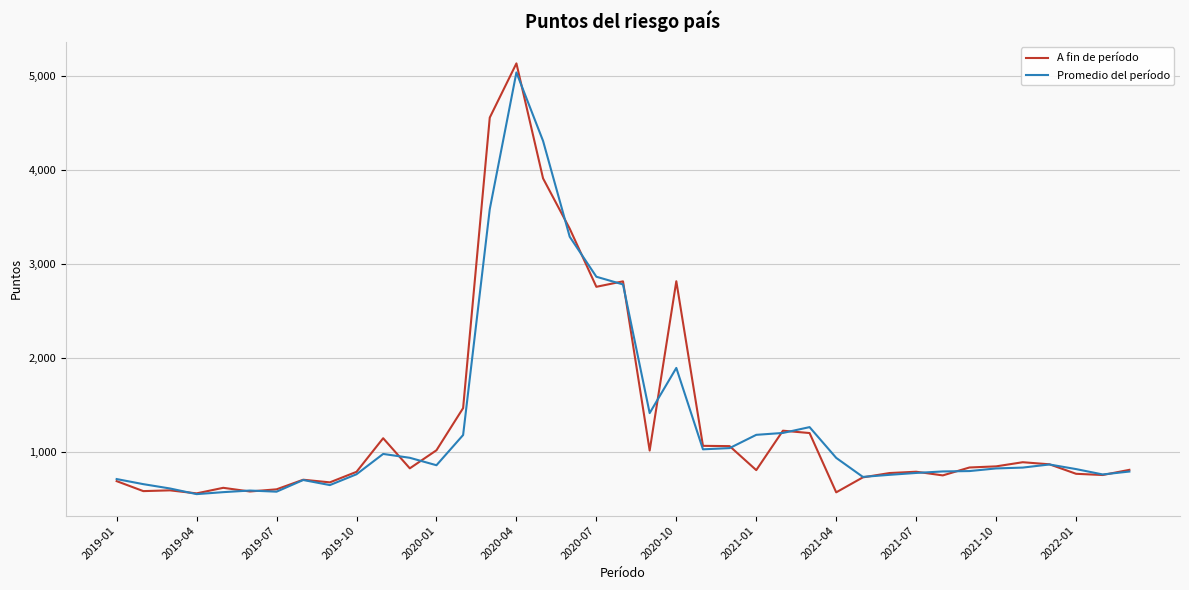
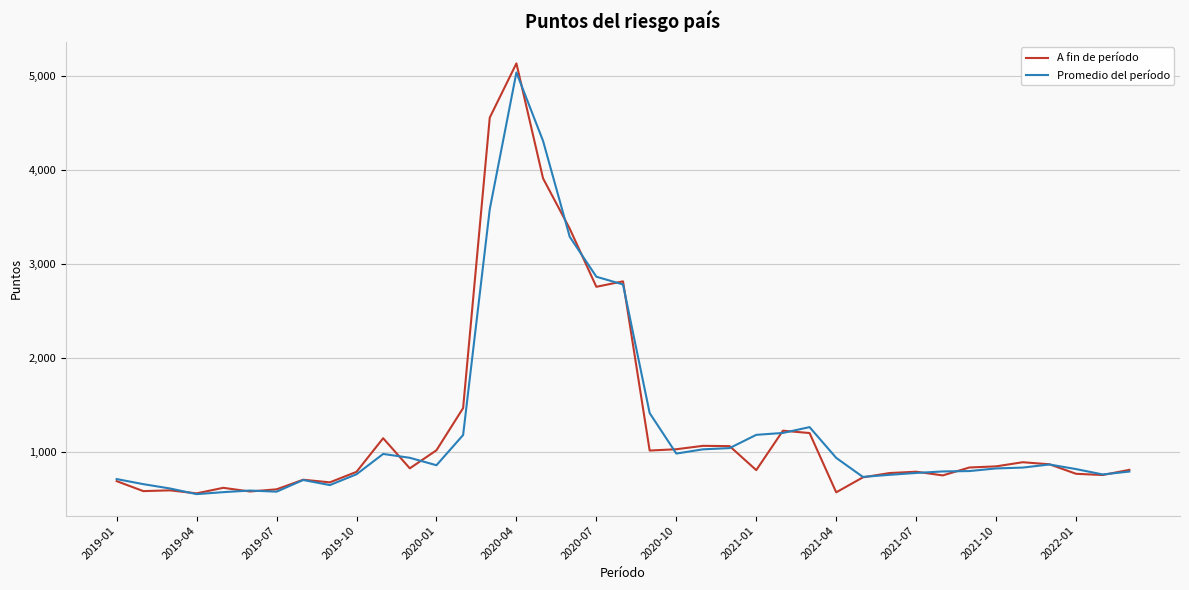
A fin de período, 2020-10: 2,800 -> 1,000
Promedio del período, 2020-10: 1,900 -> 1,000
